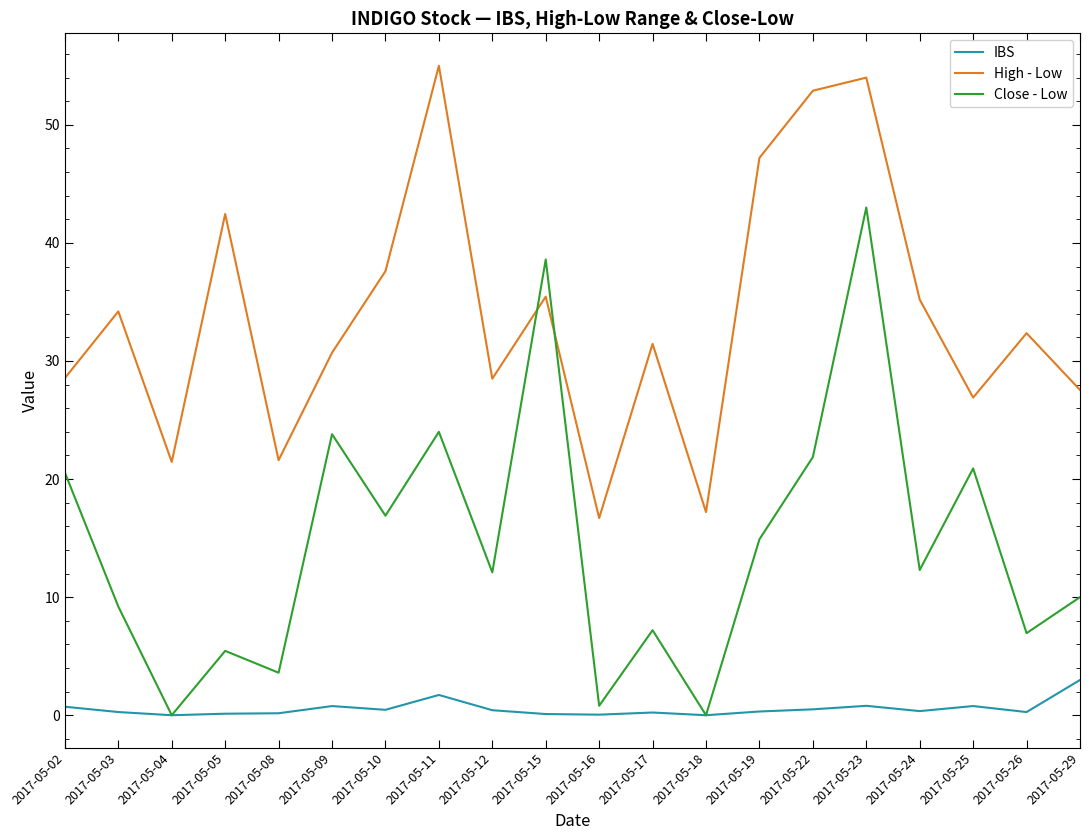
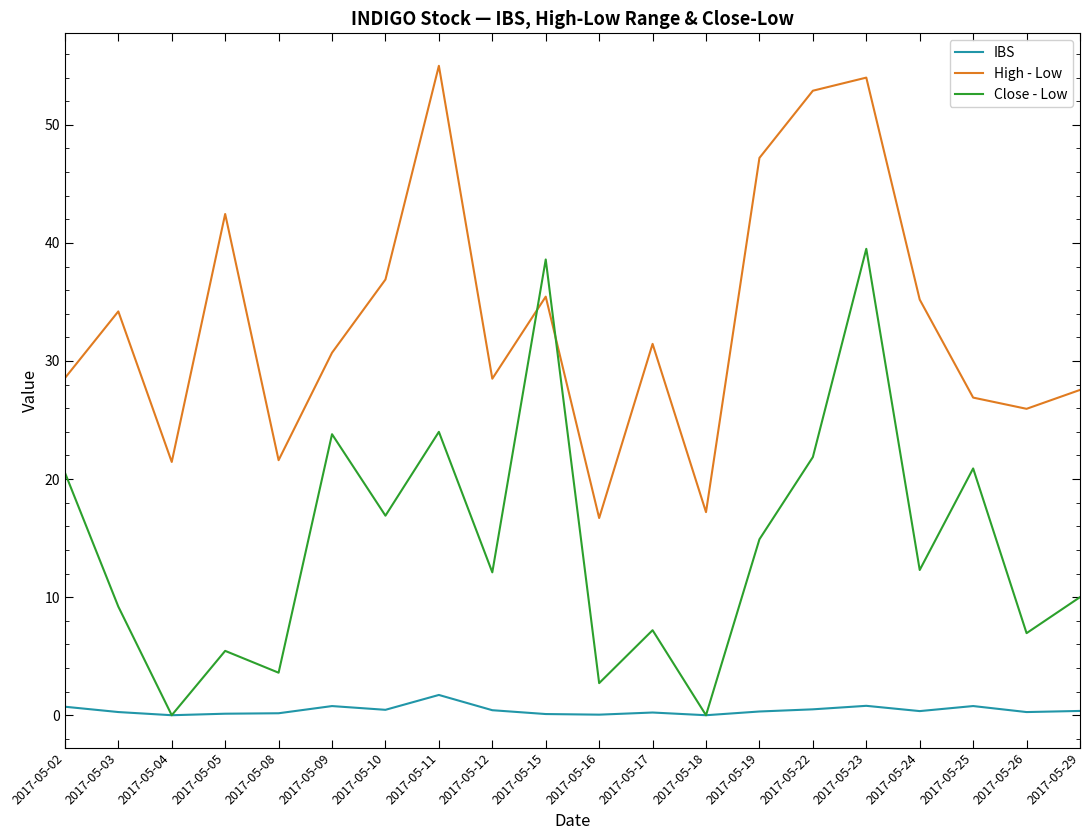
High - Low, 2017-05-10: 37.6 -> 36.9
Close - Low, 2017-05-16: 0.8 -> 2.7
Close - Low, 2017-05-23: 43.0 -> 39.5
High - Low, 2017-05-26: 32.4 -> 26.0
IBS, 2017-05-29: 3.0 -> 0.4
